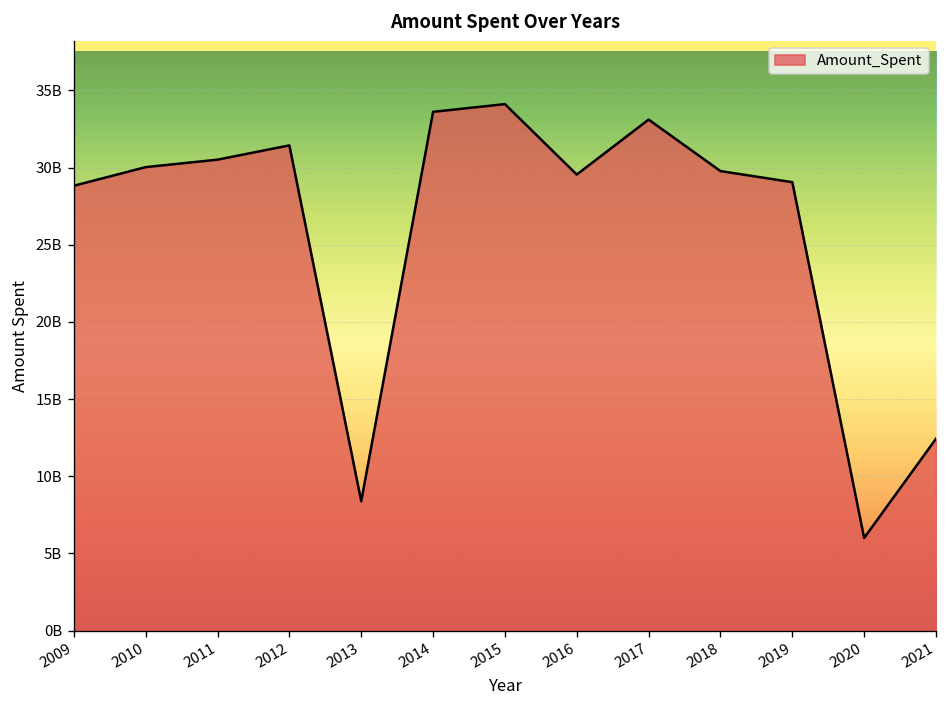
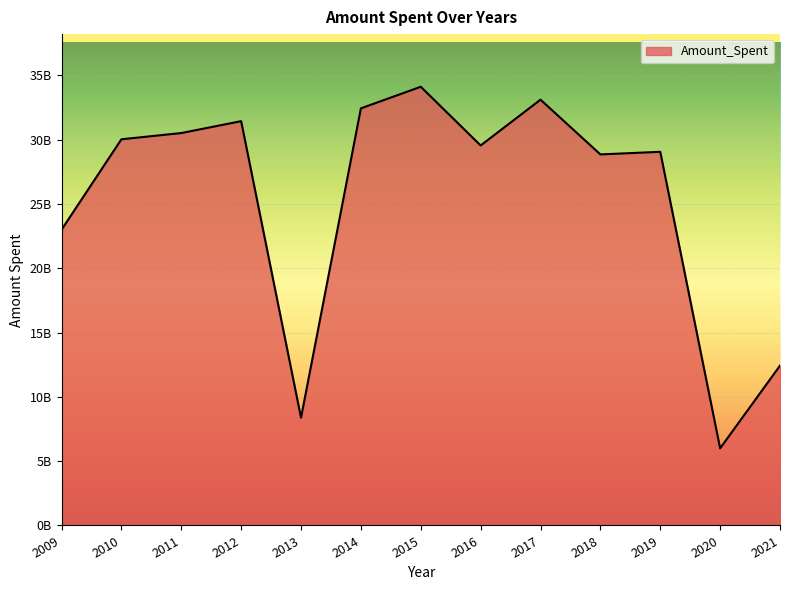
2009: 28800000000 -> 23000000000
2014: 33600000000 -> 32400000000
2018: 29800000000 -> 28900000000
